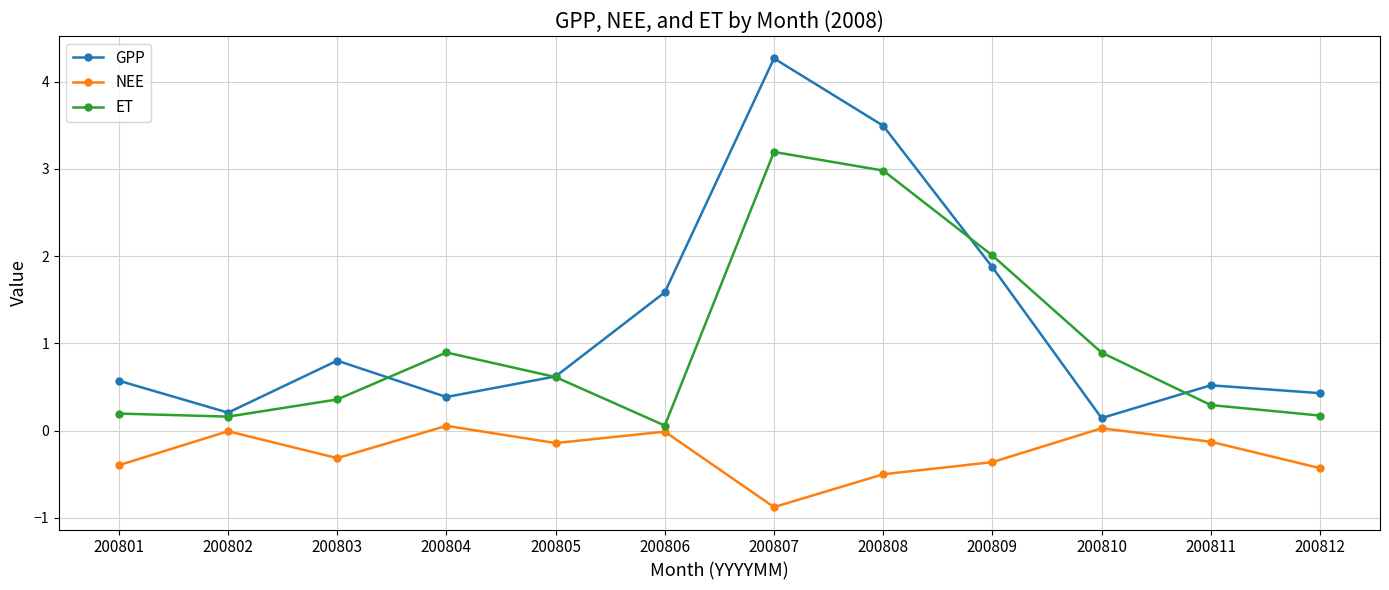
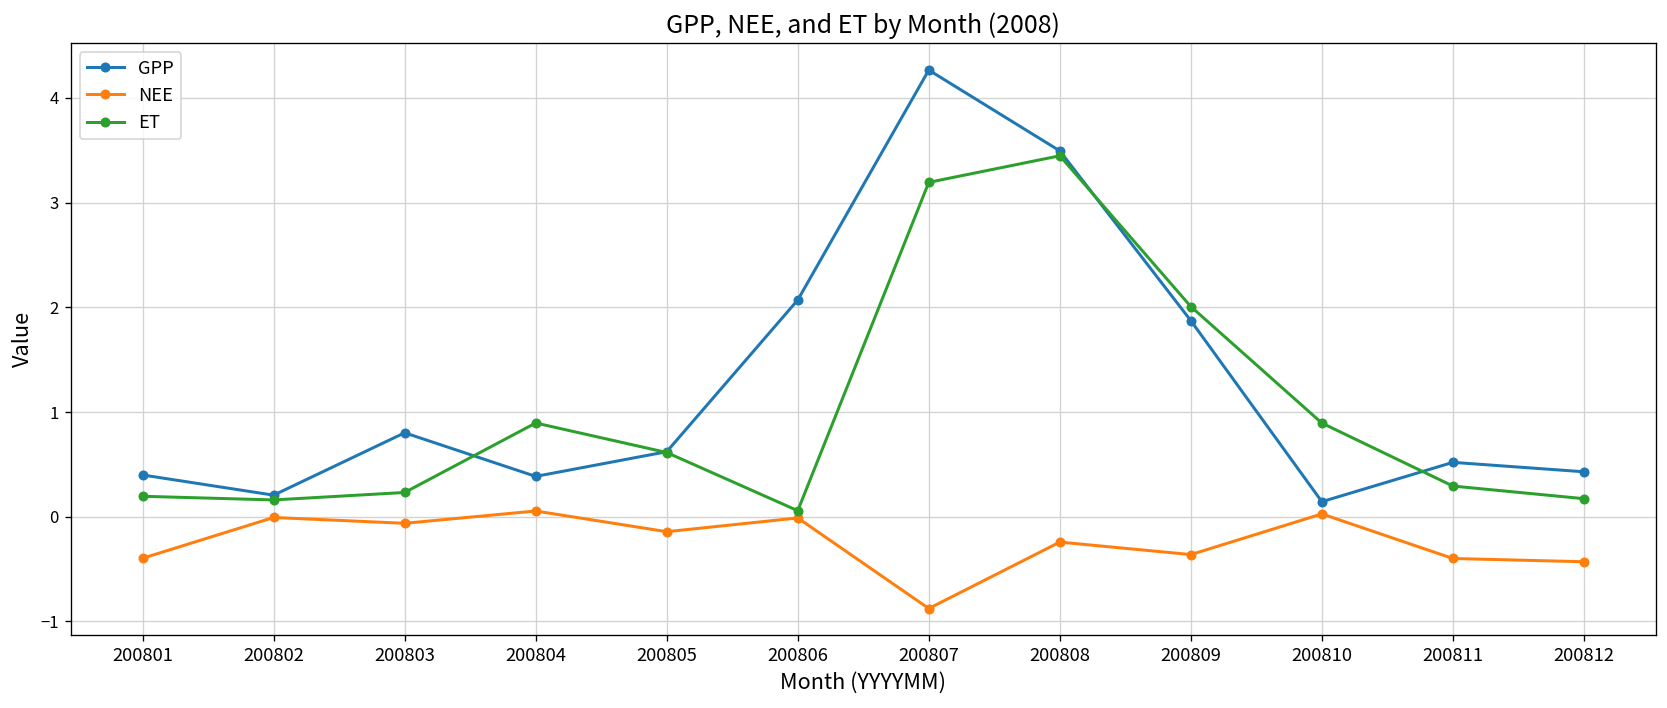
GPP, 200801: 0.6 -> 0.4
NEE, 200803: -0.3 -> -0.1
ET, 200803: 0.4 -> 0.2
GPP, 200806: 1.6 -> 2.1
NEE, 200808: -0.5 -> -0.2
ET, 200808: 3.0 -> 3.4
NEE, 200811: -0.1 -> -0.4
